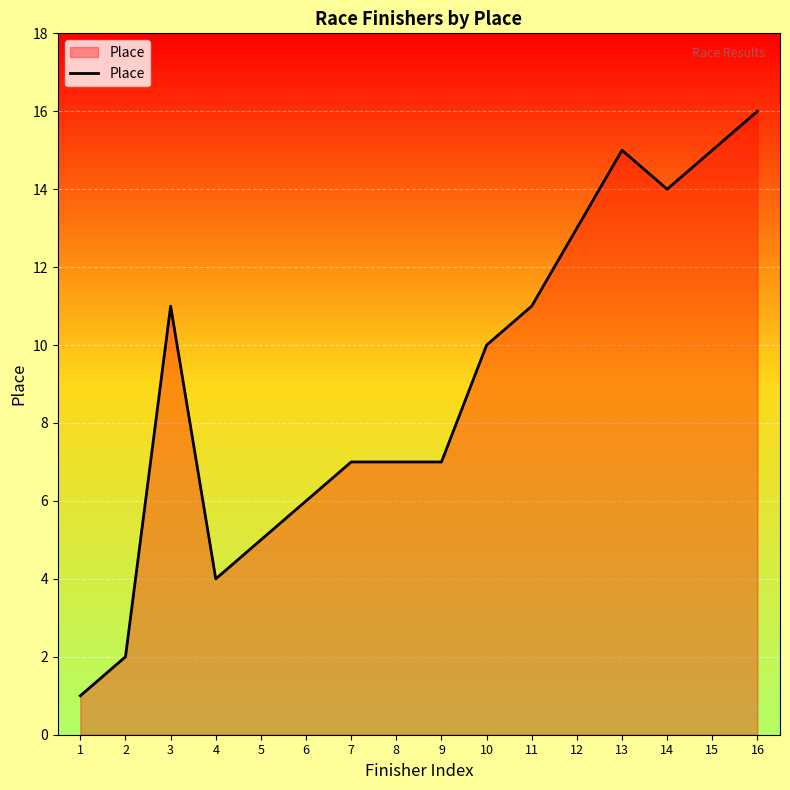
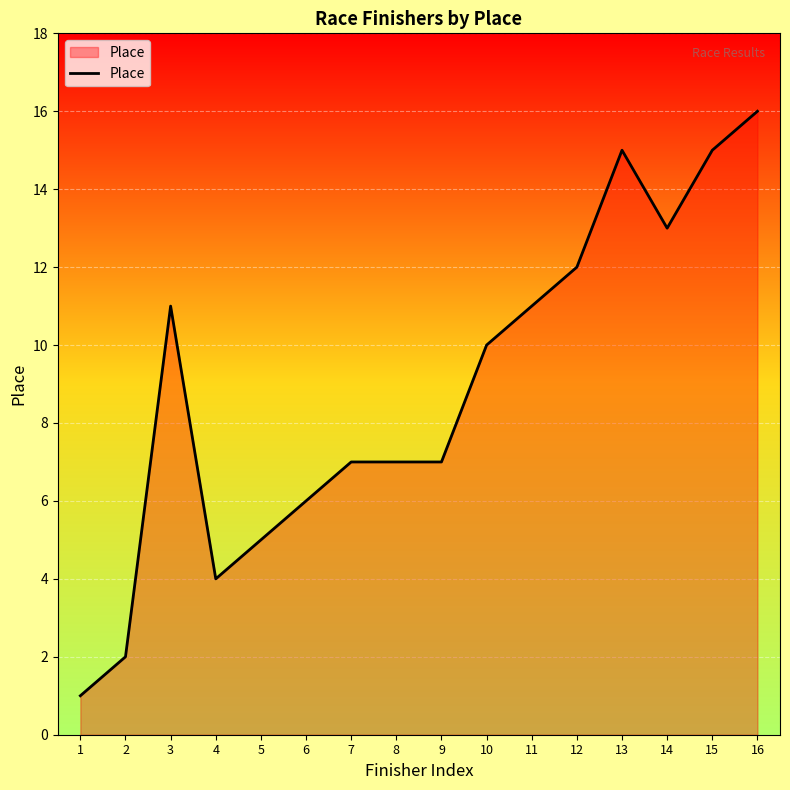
12: 13 -> 12
14: 14 -> 13
